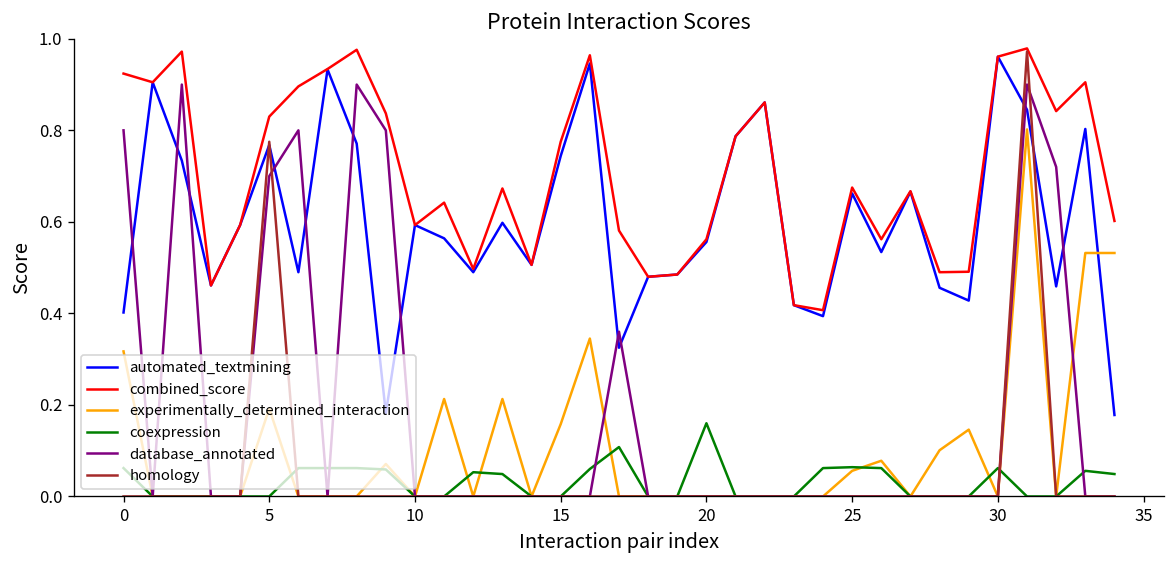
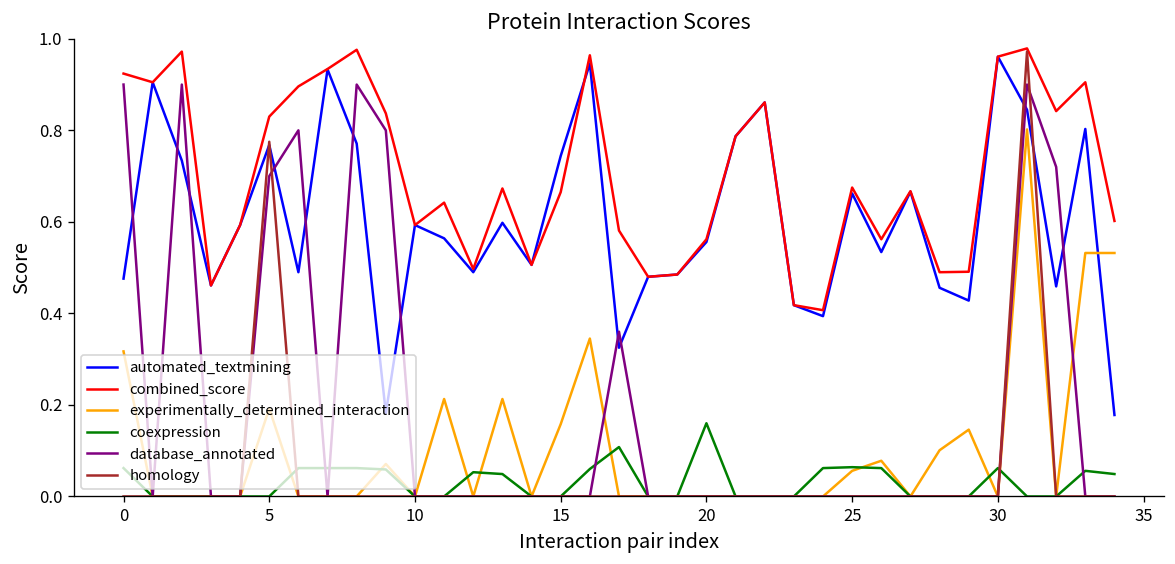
automated_textmining, 0: 0.40 -> 0.48
database_annotated, 0: 0.8 -> 0.9
combined_score, 15: 0.78 -> 0.67
